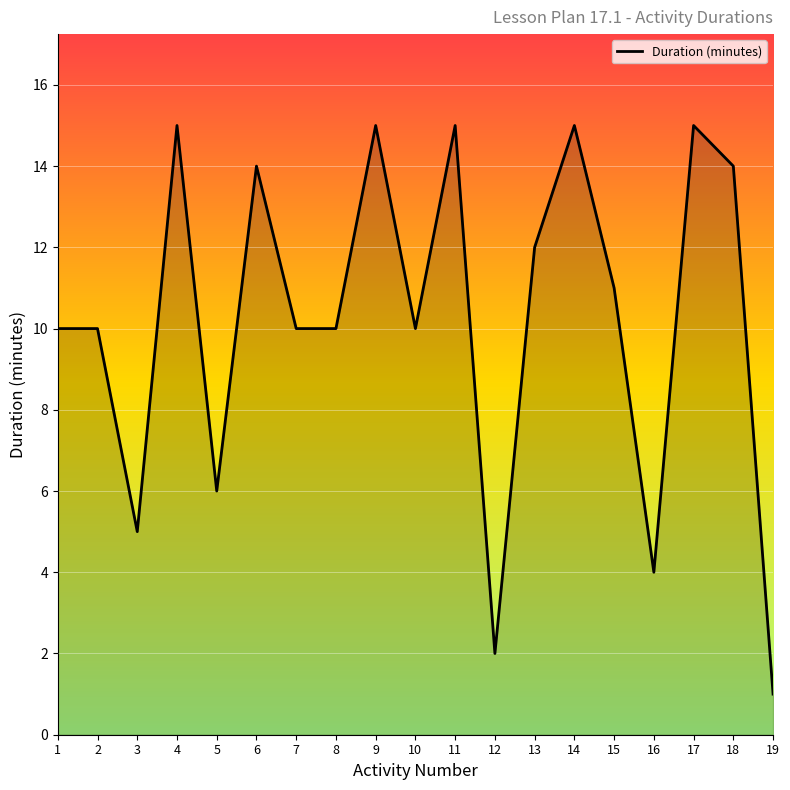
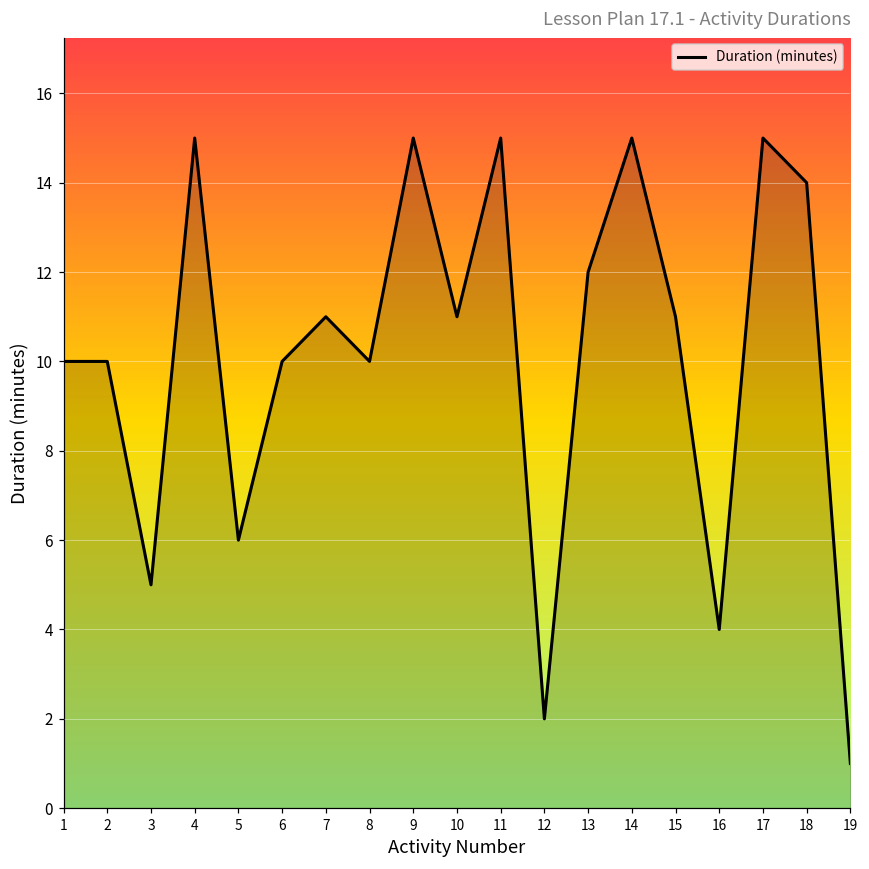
6: 14 -> 10
7: 10 -> 11
10: 10 -> 11
